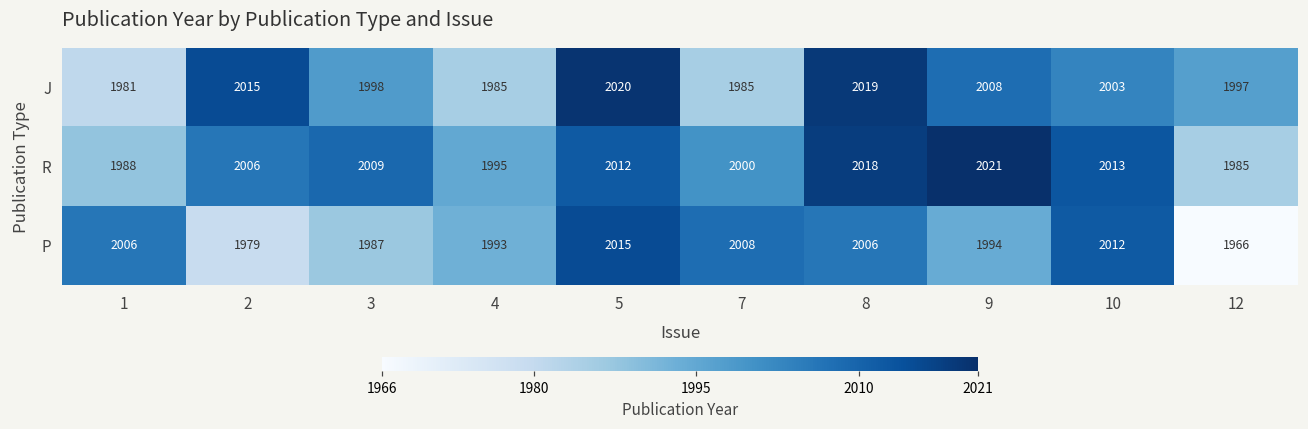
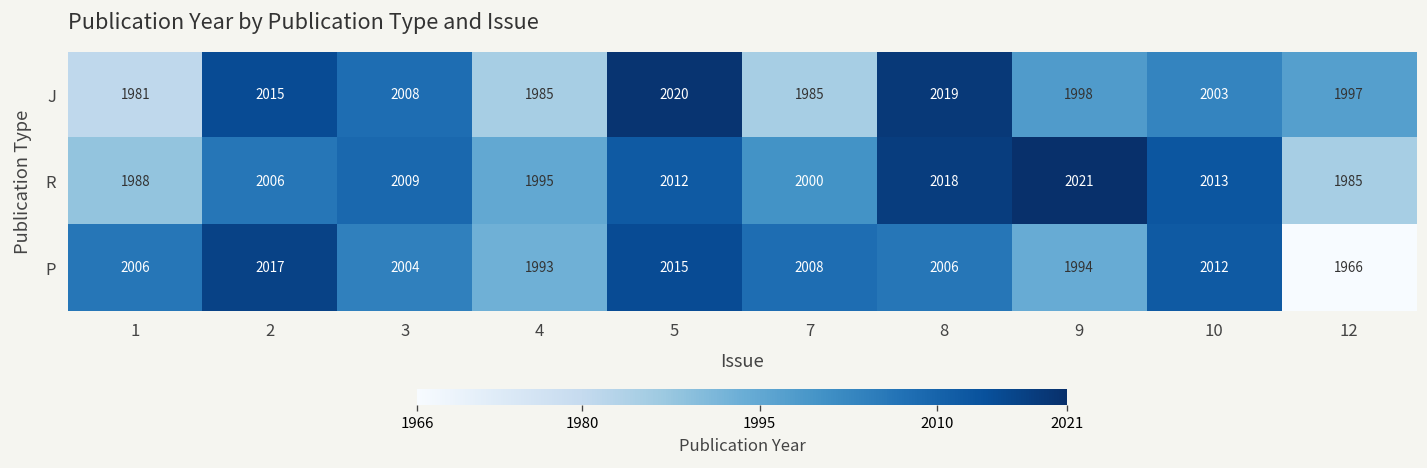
J, 3: 1998 -> 2008
J, 9: 2008 -> 1998
P, 2: 1979 -> 2017
P, 3: 1987 -> 2004
